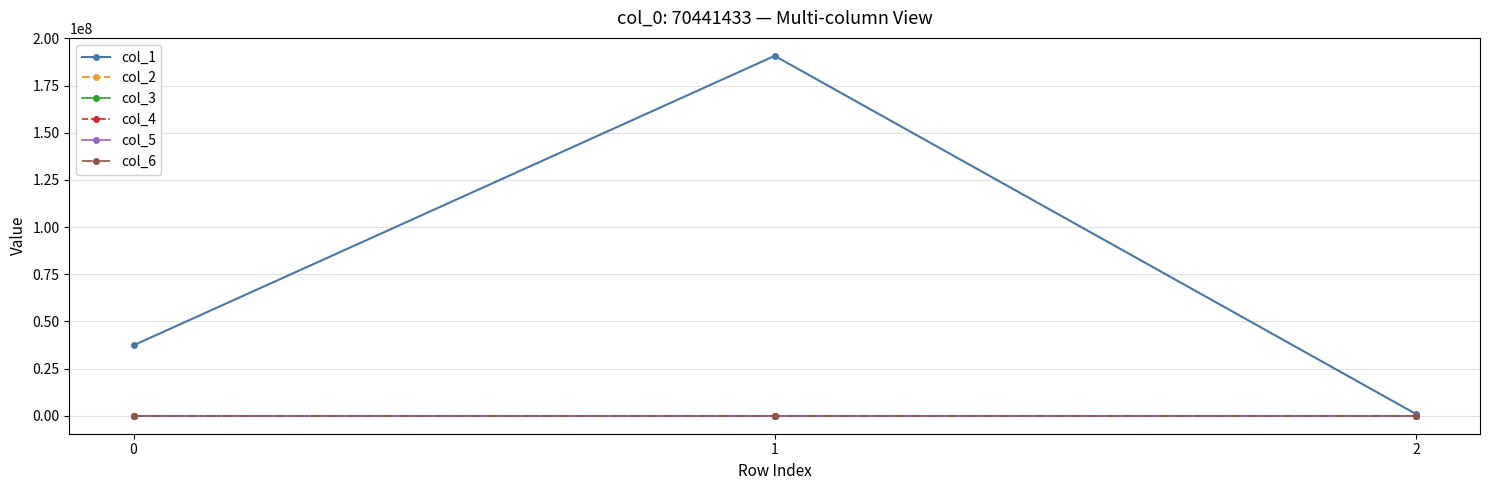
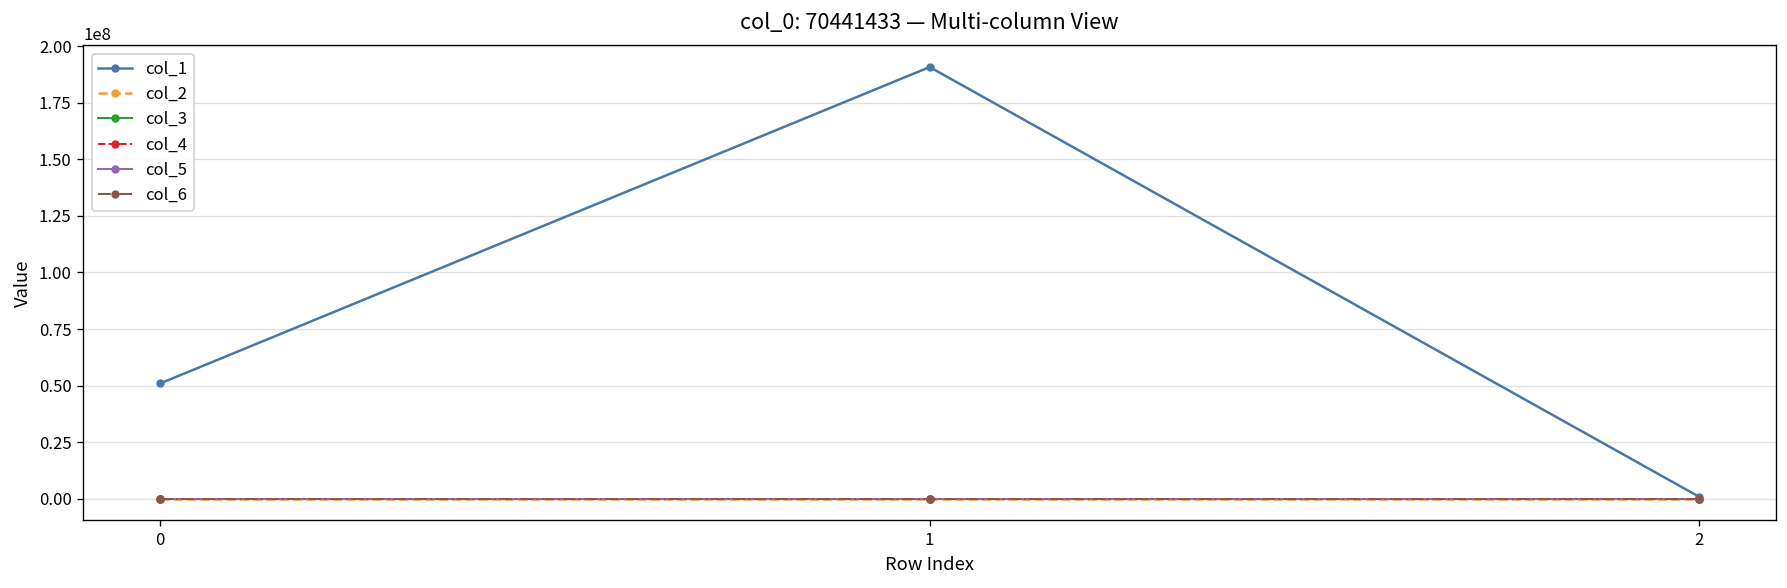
col_1, 0: 37000000 -> 51000000
